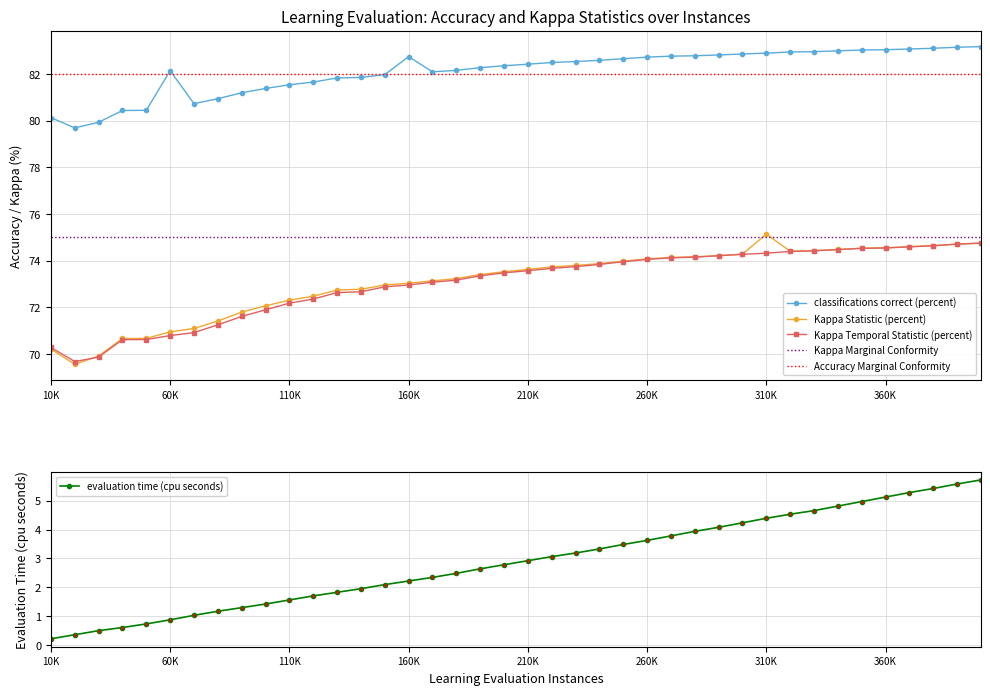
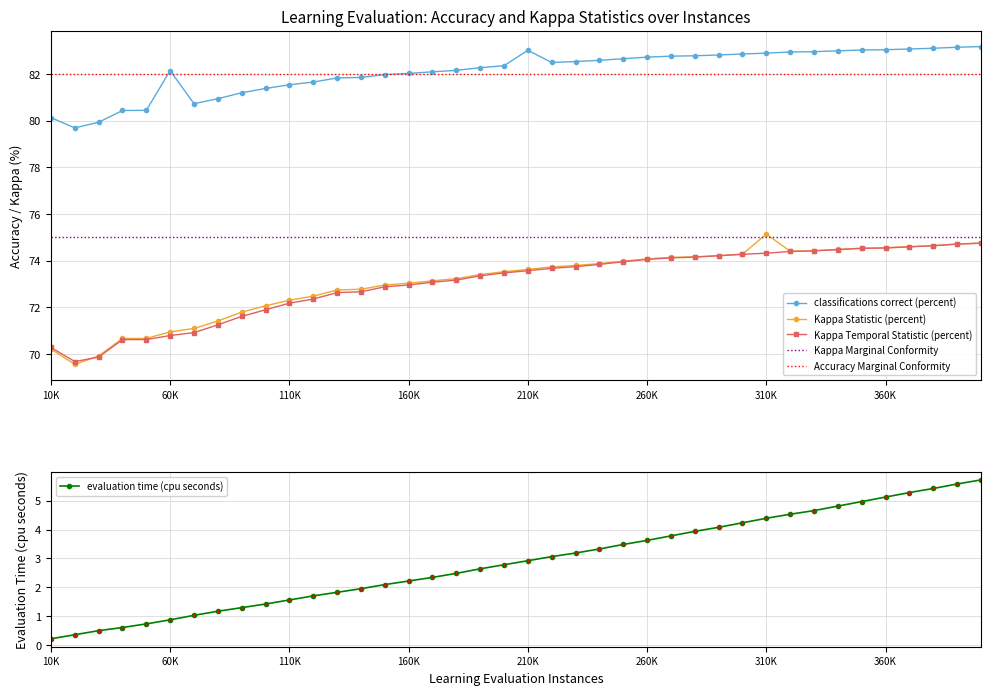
Learning Evaluation: Accuracy and Kappa Statistics over Instances, classifications correct (percent), 160K: 82.7 -> 82.0
Learning Evaluation: Accuracy and Kappa Statistics over Instances, classifications correct (percent), 210K: 82.4 -> 83.0
